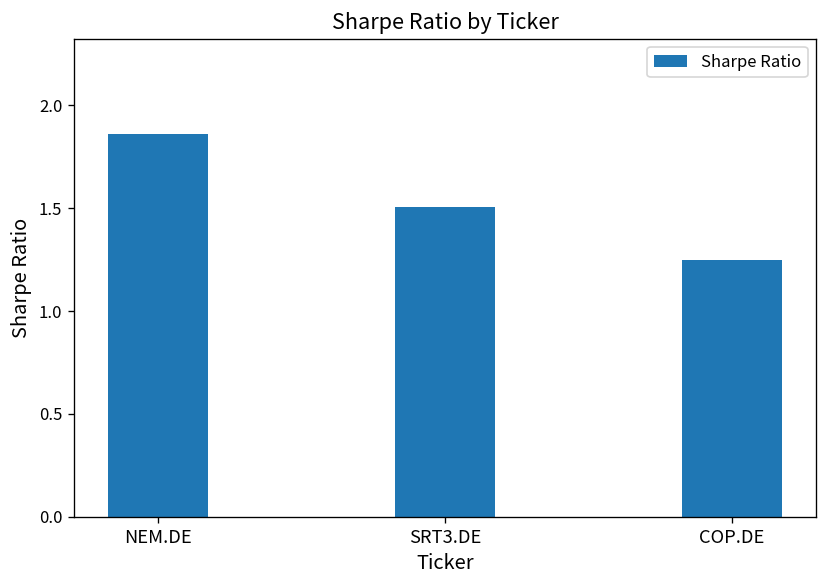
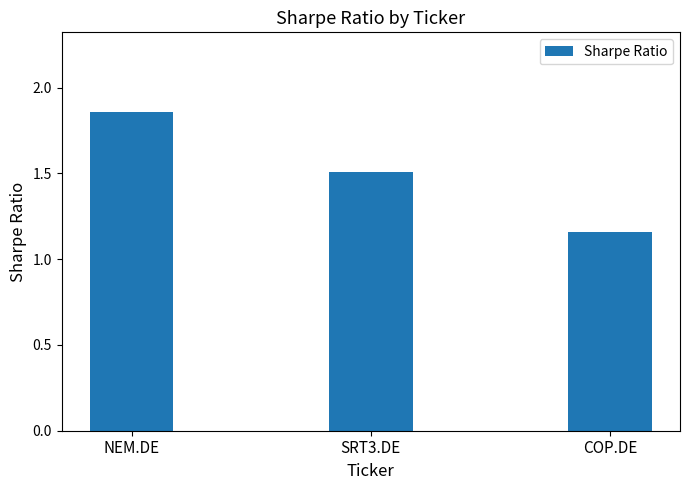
COP.DE: 1.25 -> 1.16
